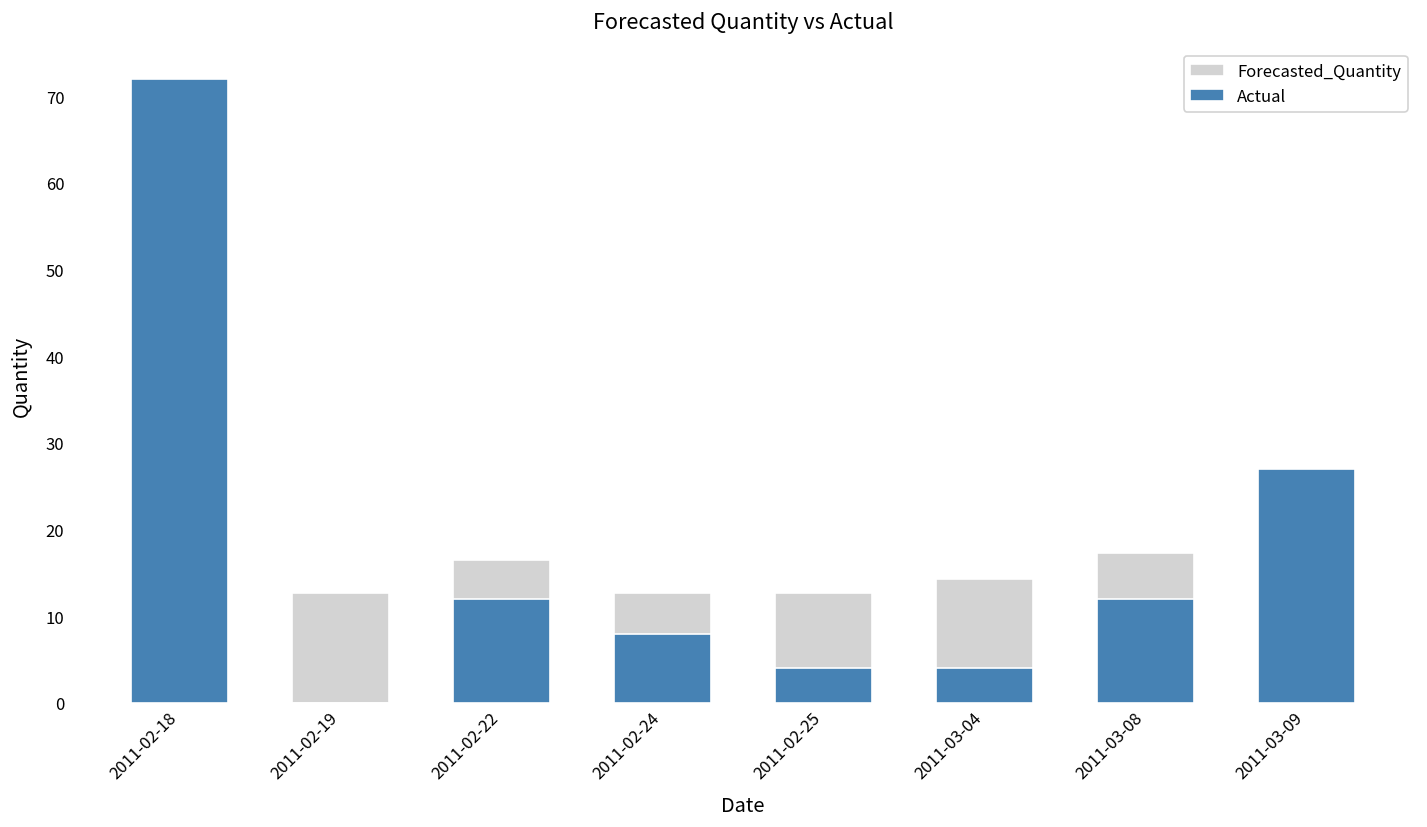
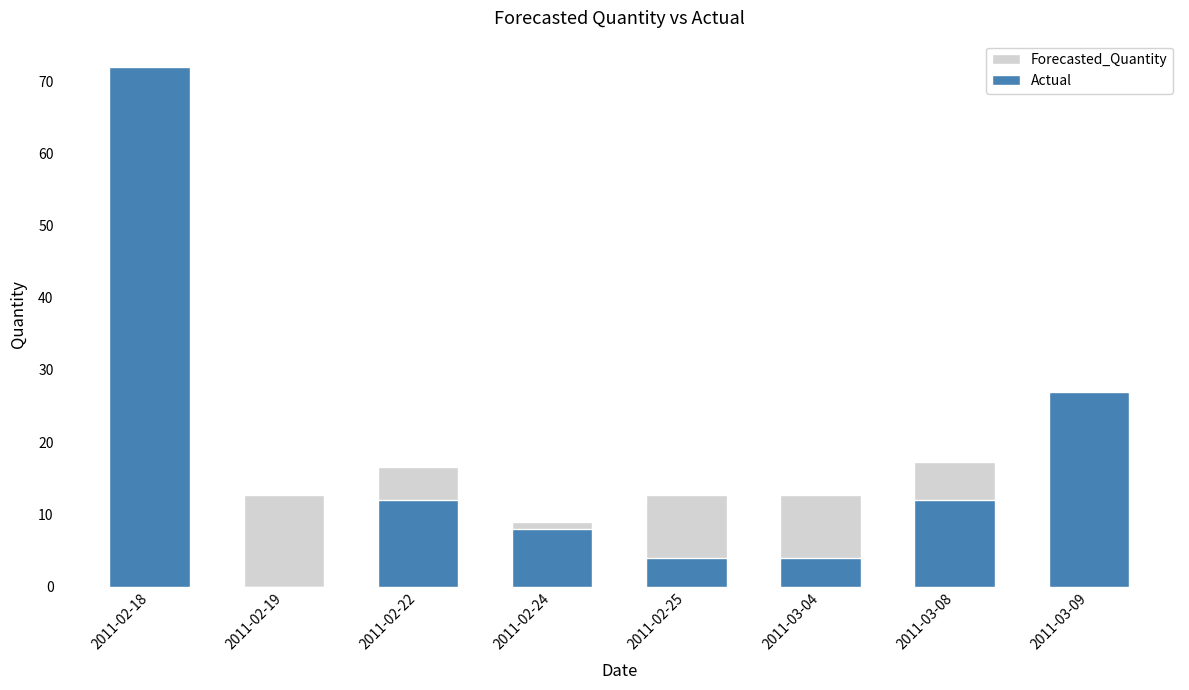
Forecasted_Quantity, 2011-02-24: 13 -> 9
Forecasted_Quantity, 2011-03-04: 14 -> 13
